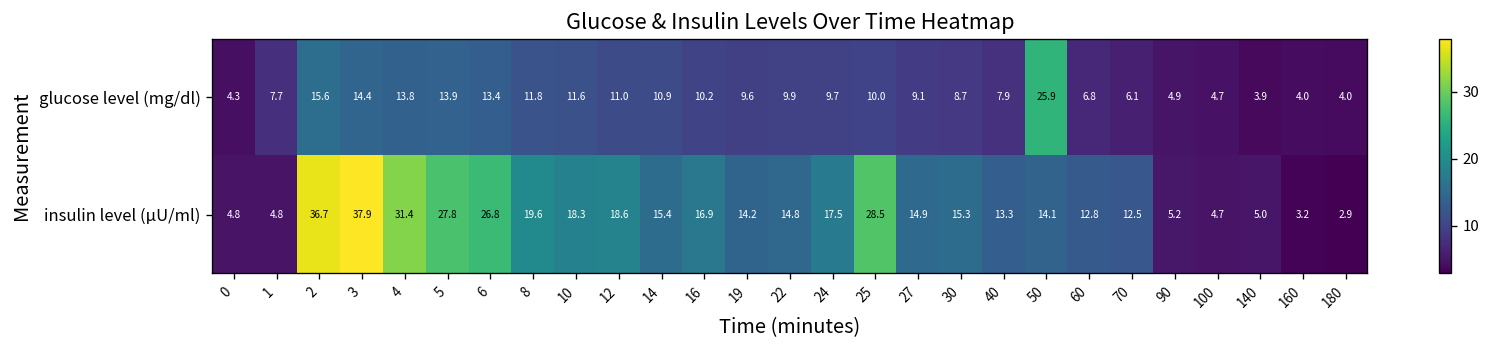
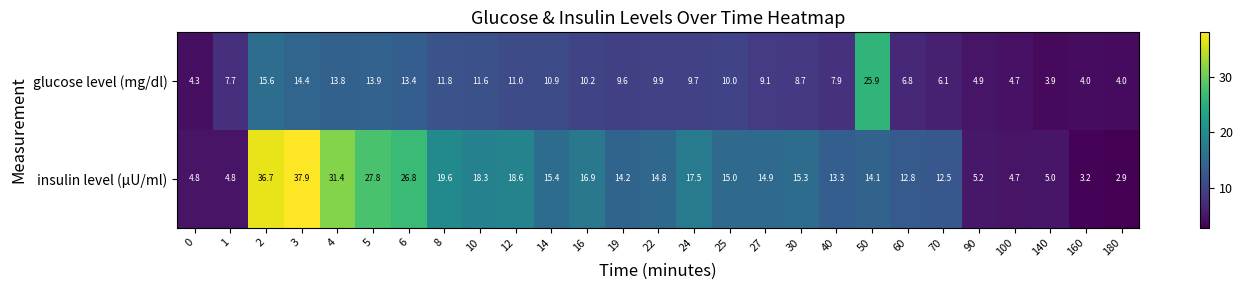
insulin level (μU/ml), 25: 28.5 -> 15.0
